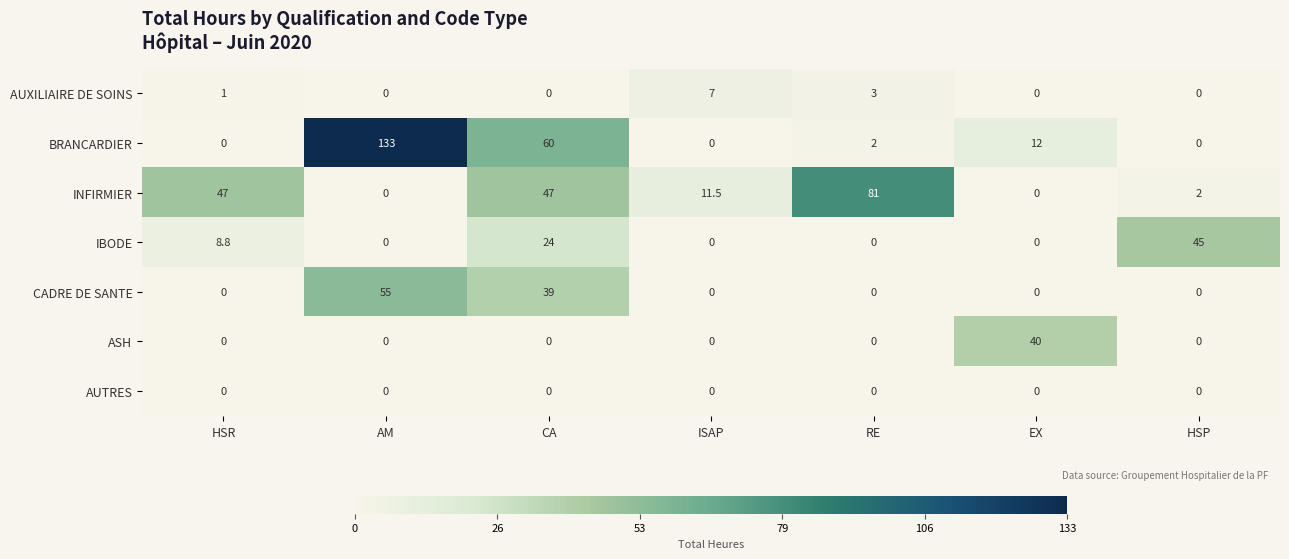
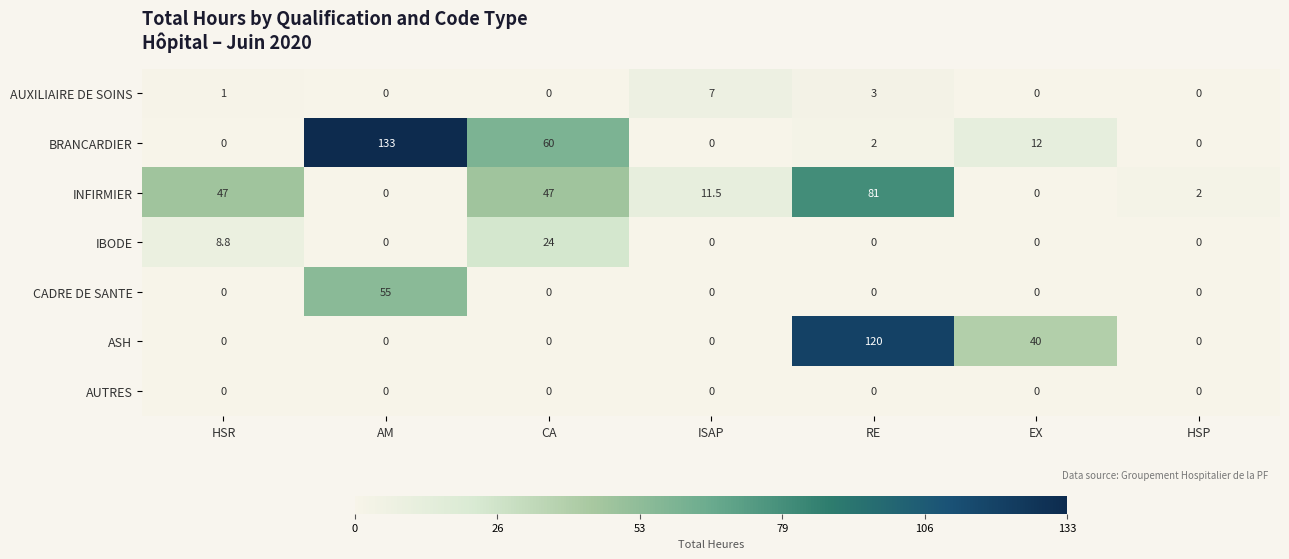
IBODE, HSP: 45 -> 0
CADRE DE SANTE, CA: 39 -> 0
ASH, RE: 0 -> 120
